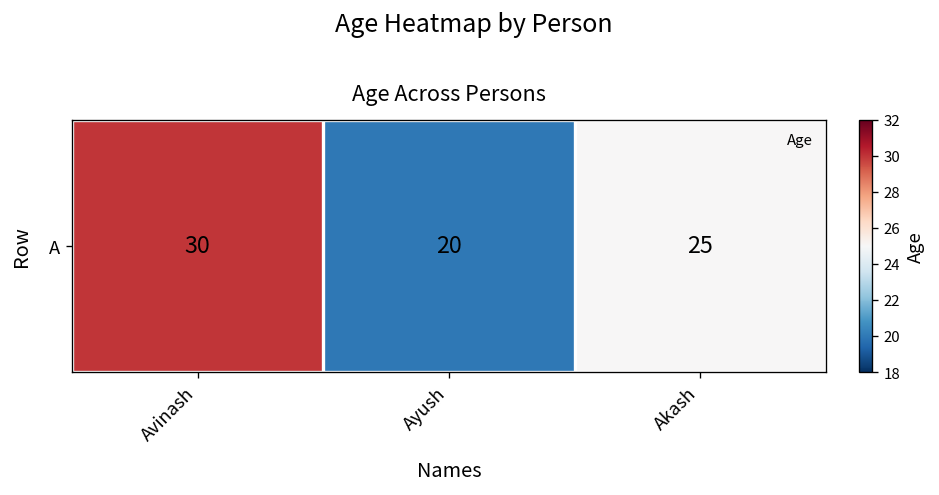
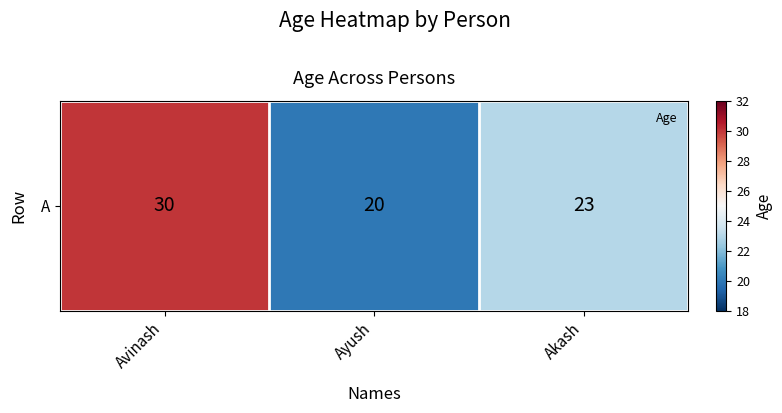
A, Akash: 25 -> 23
